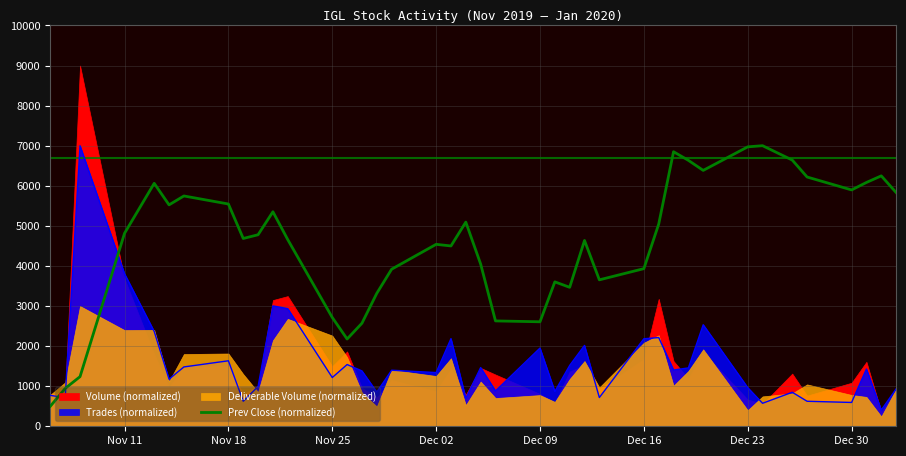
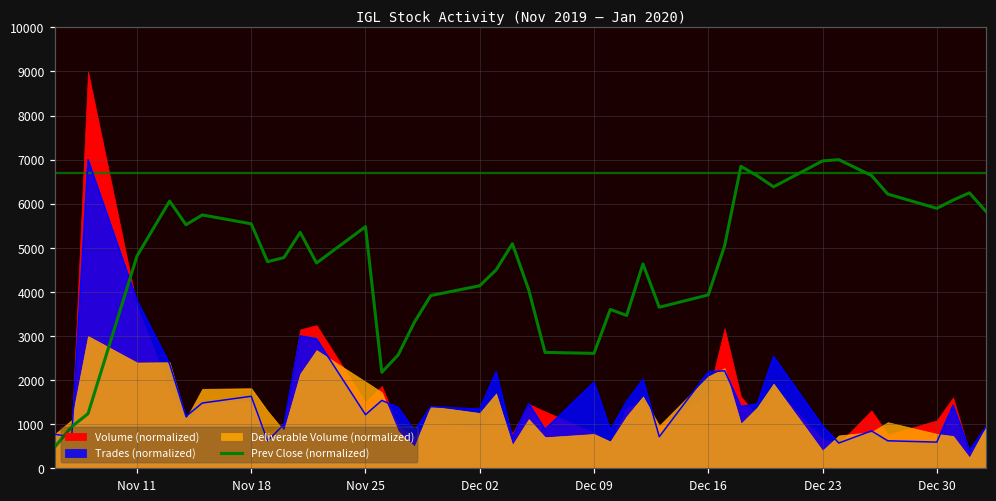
Prev Close (normalized), Nov 25: 2700 -> 5500
Deliverable Volume (normalized), Nov 25: 2300 -> 2000
Prev Close (normalized), Dec 02: 4500 -> 4100
